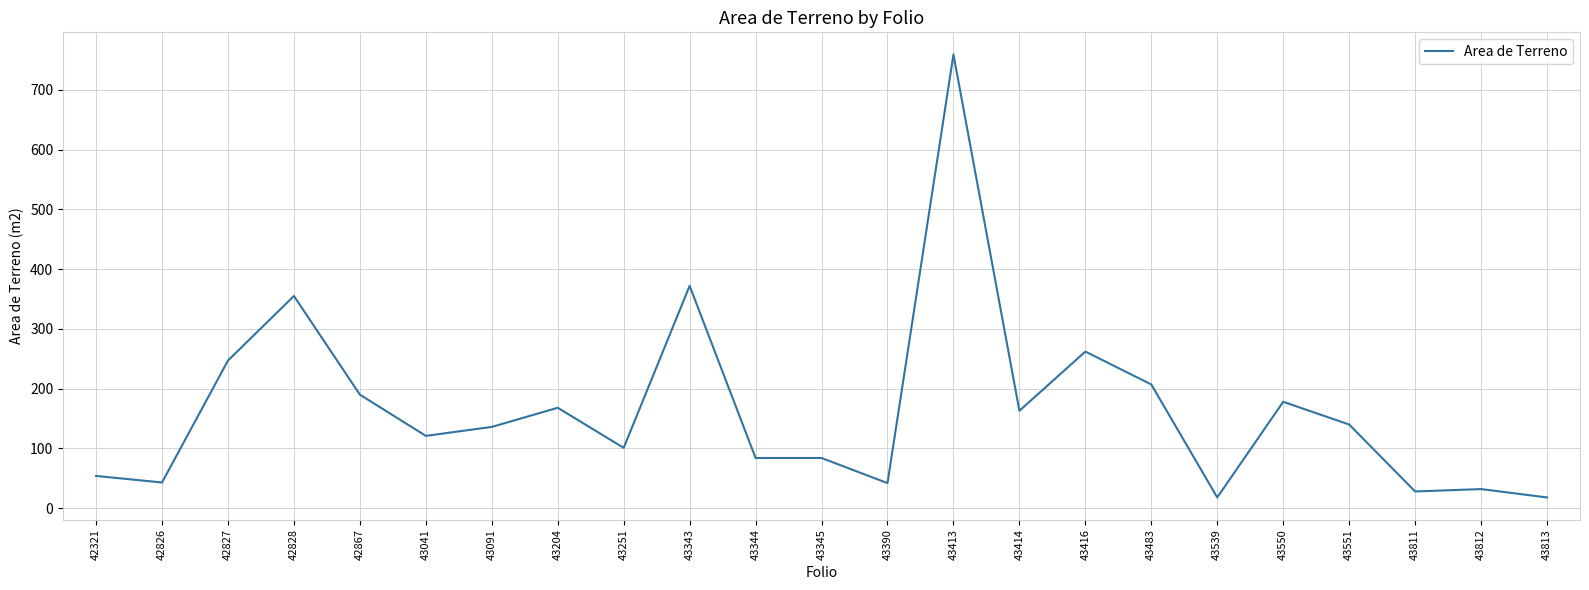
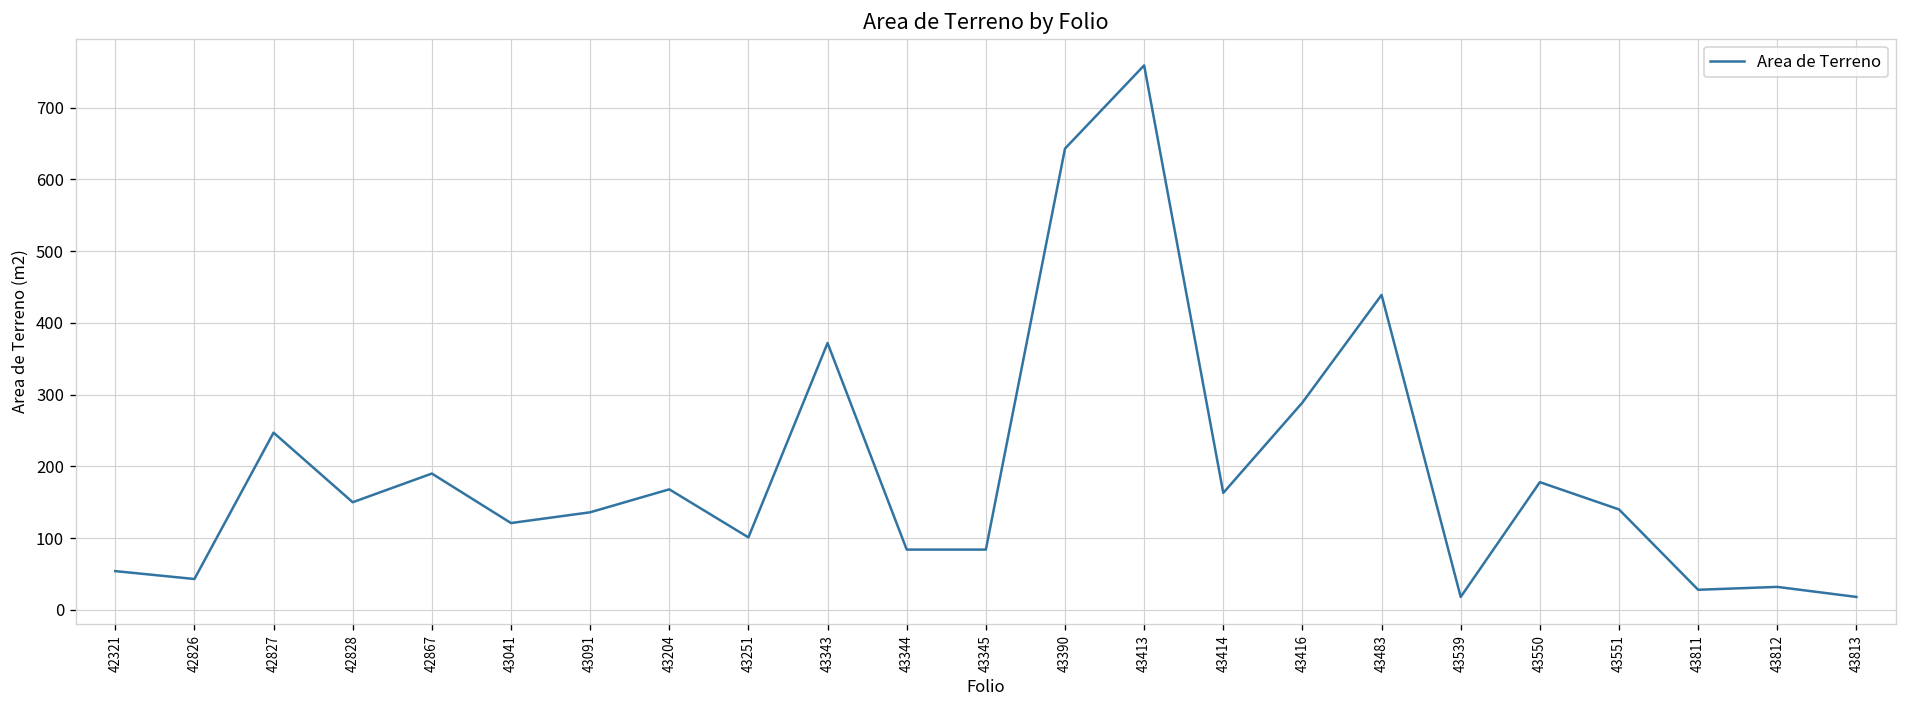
42828: 360 -> 150
43390: 40 -> 640
43416: 260 -> 290
43483: 210 -> 440
